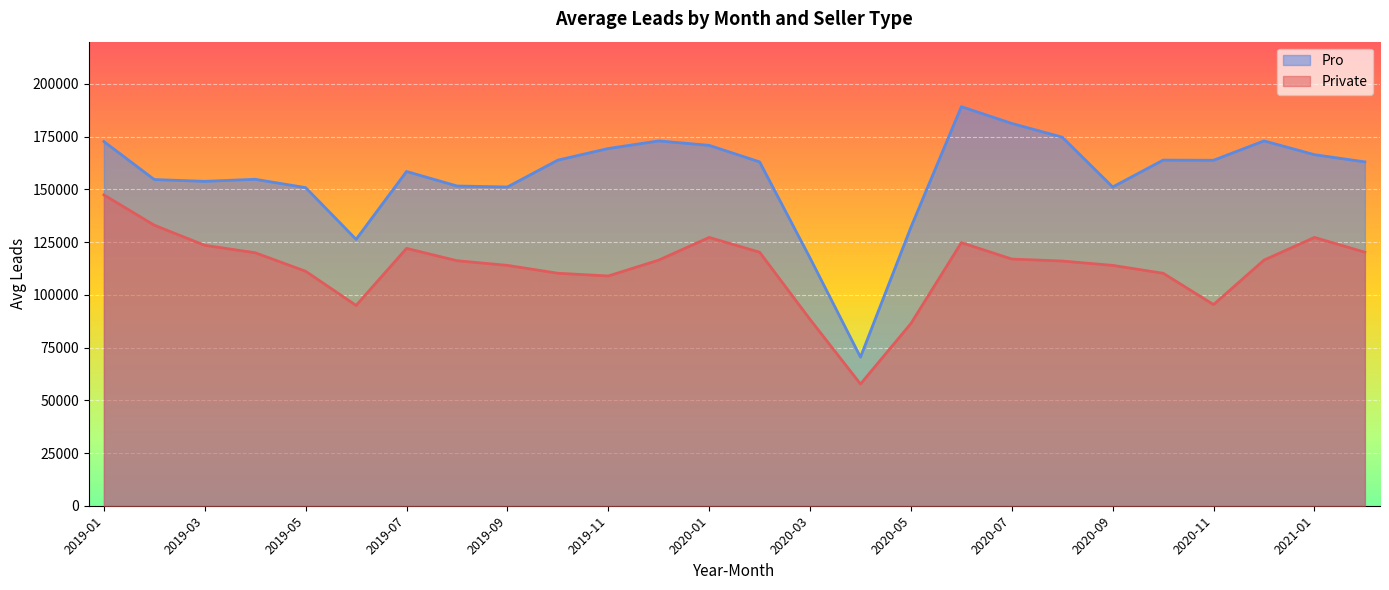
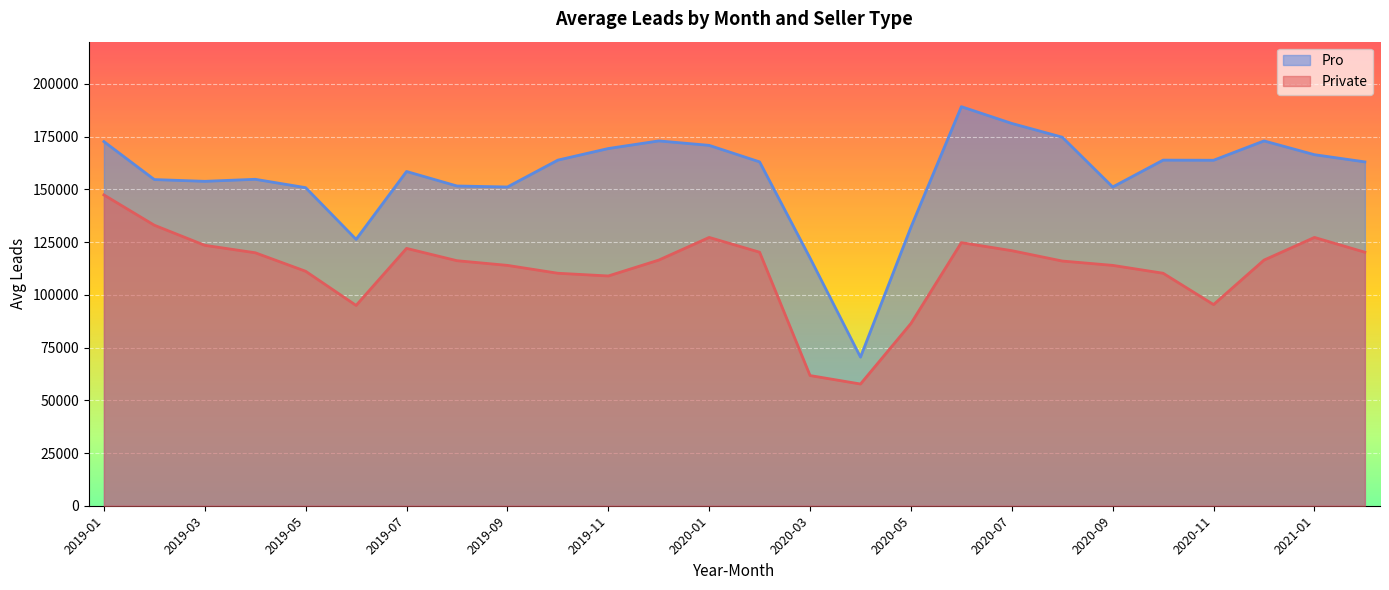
Private, 2020-03: 88000 -> 62000
Private, 2020-07: 117000 -> 121000
